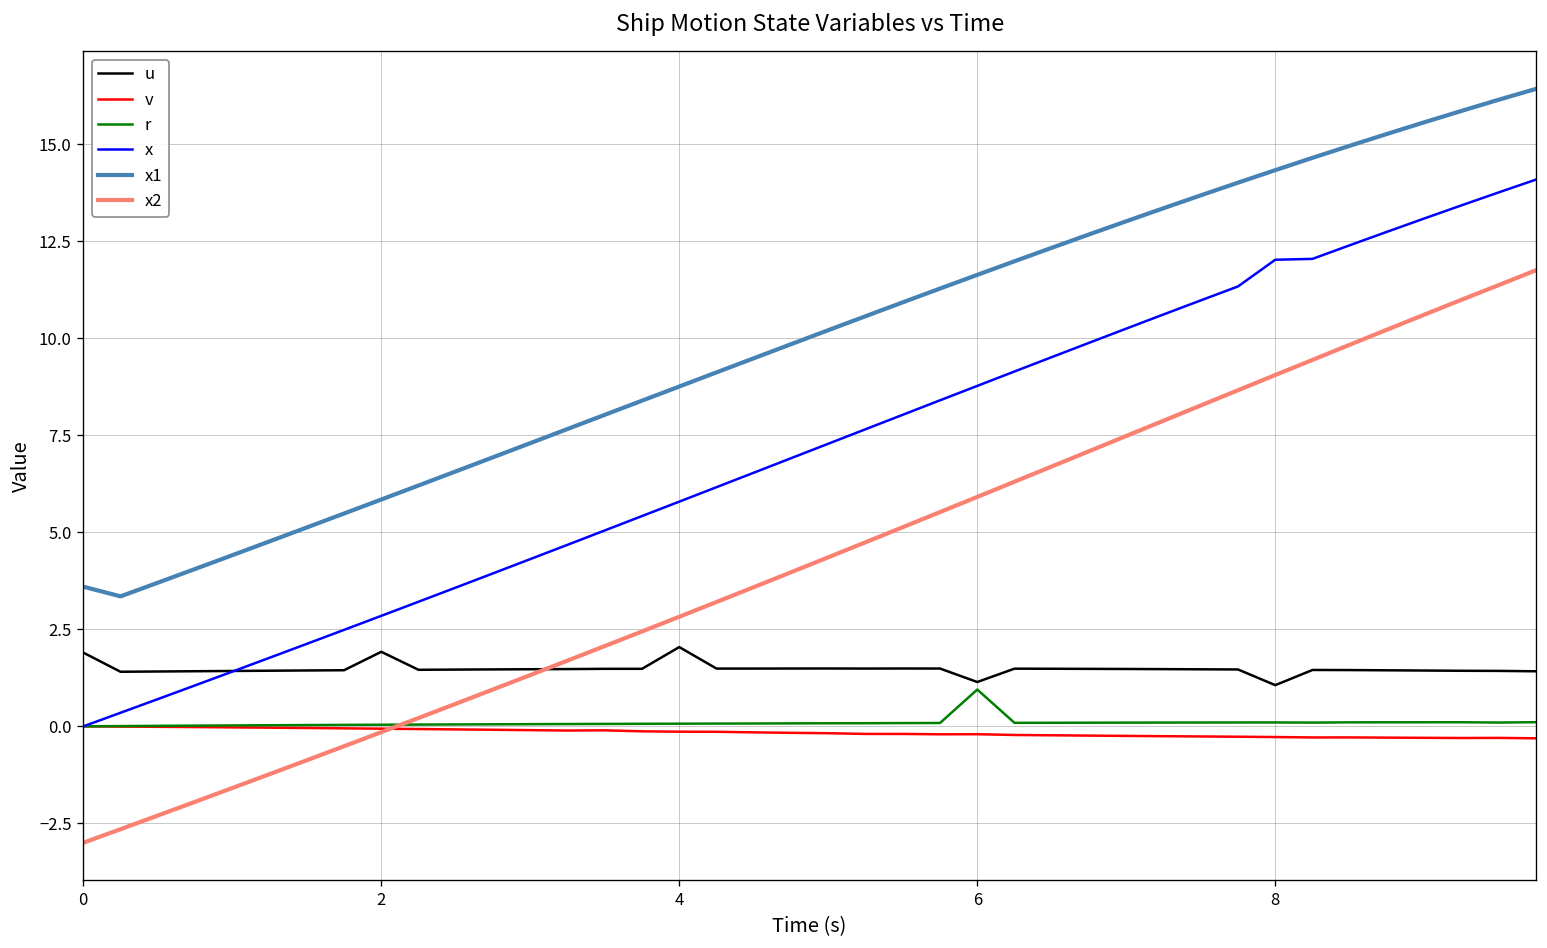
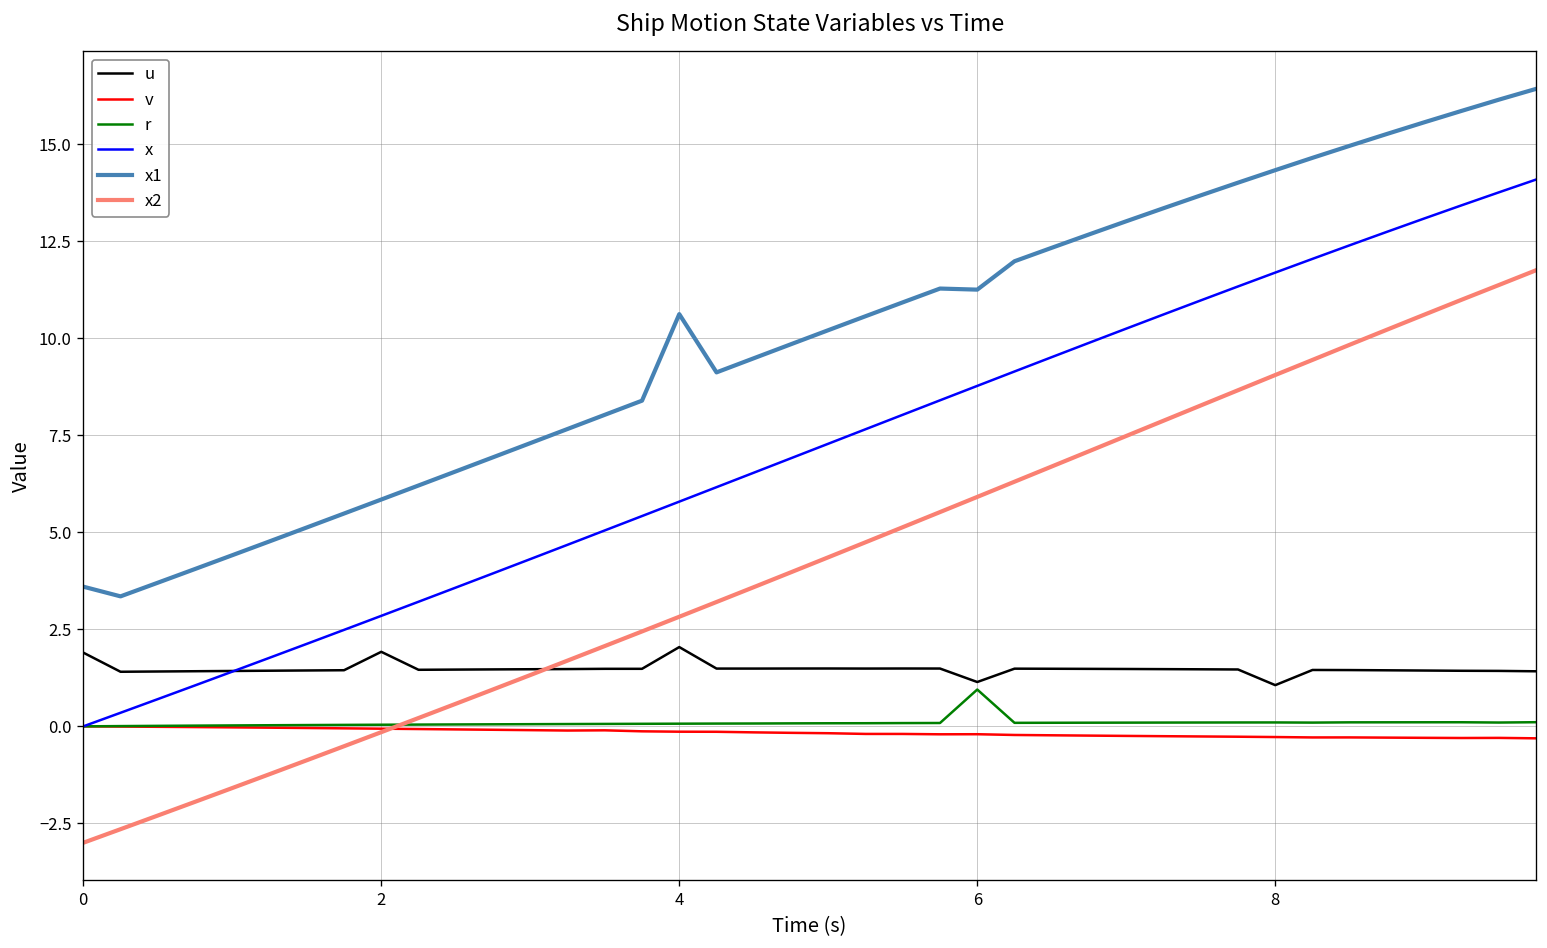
x1, 4: 8.8 -> 10.6
x1, 6: 11.6 -> 11.3
x, 8: 12.0 -> 11.7
